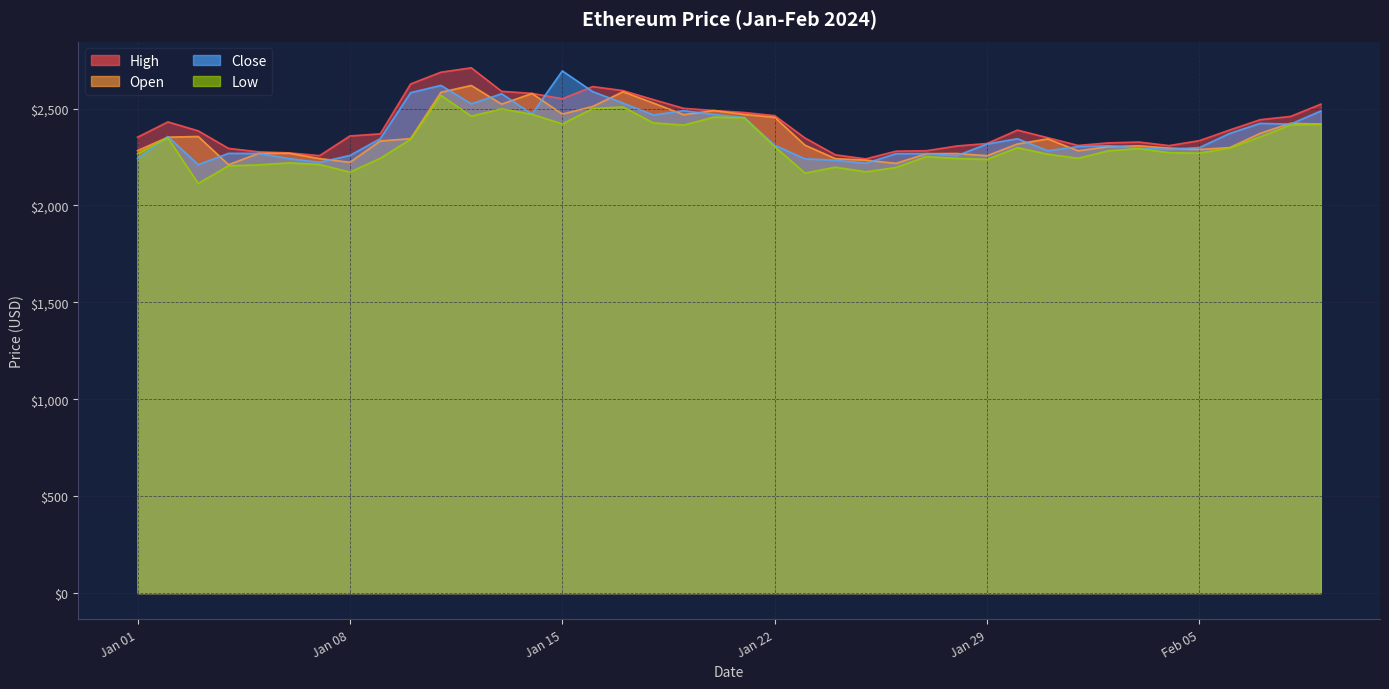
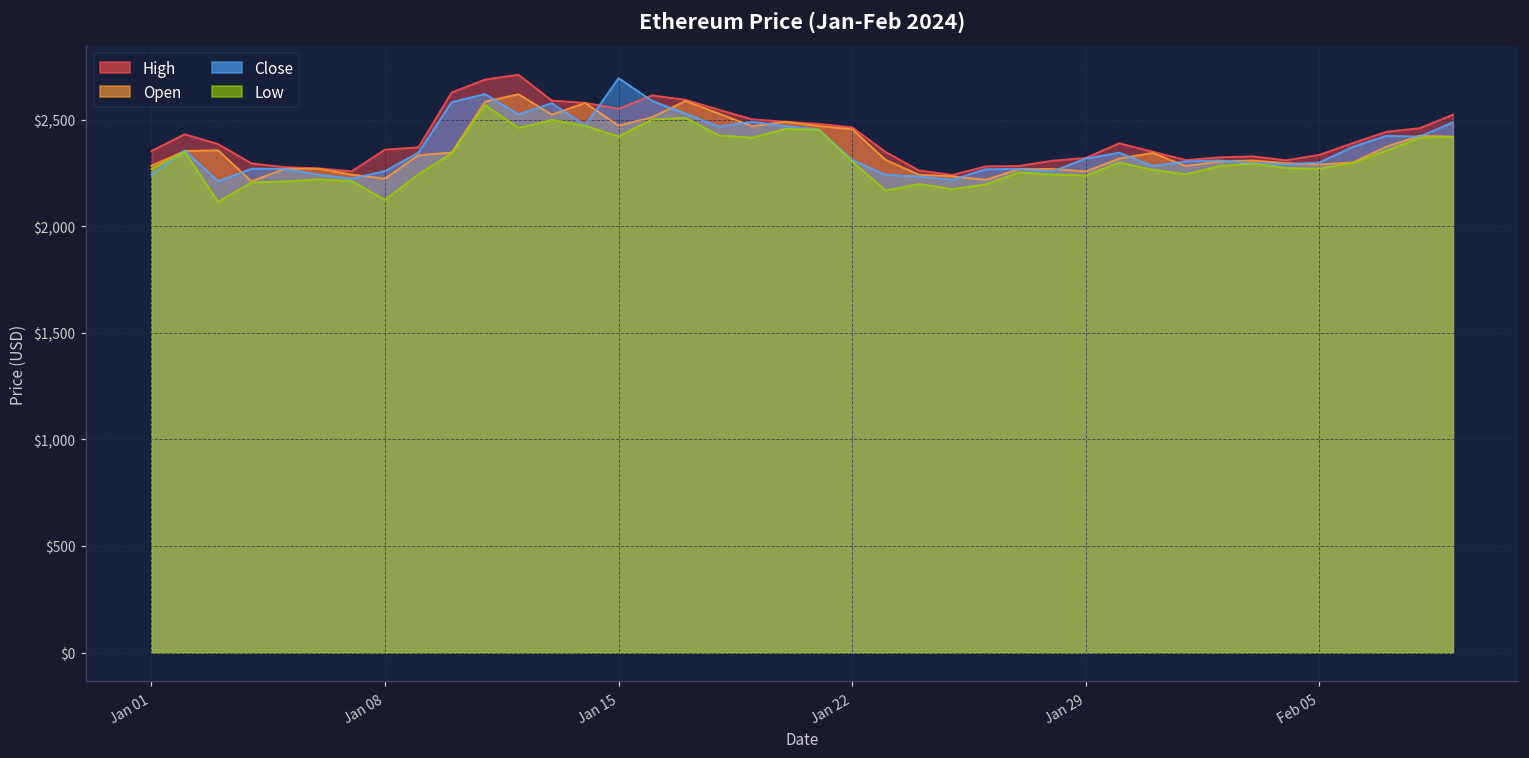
Low, Jan 08: $2,170 -> $2,120
